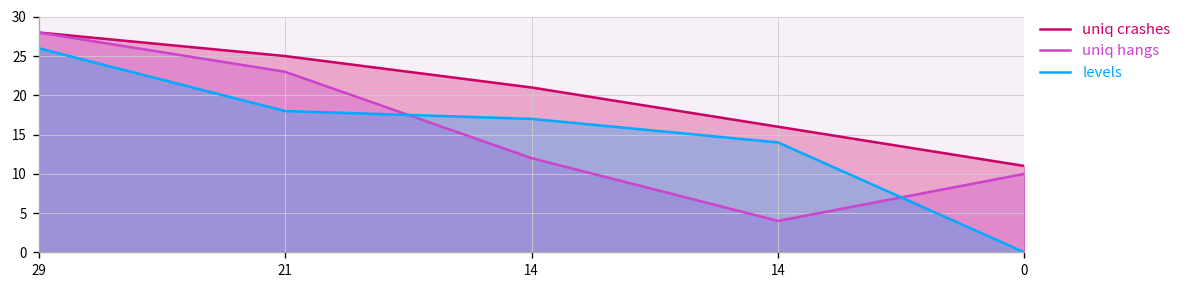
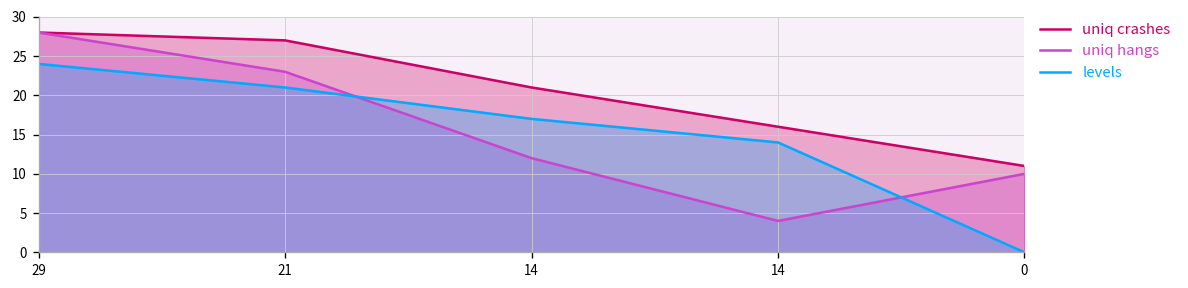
levels, 29: 26 -> 24
uniq crashes, 21: 25 -> 27
levels, 21: 18 -> 21
